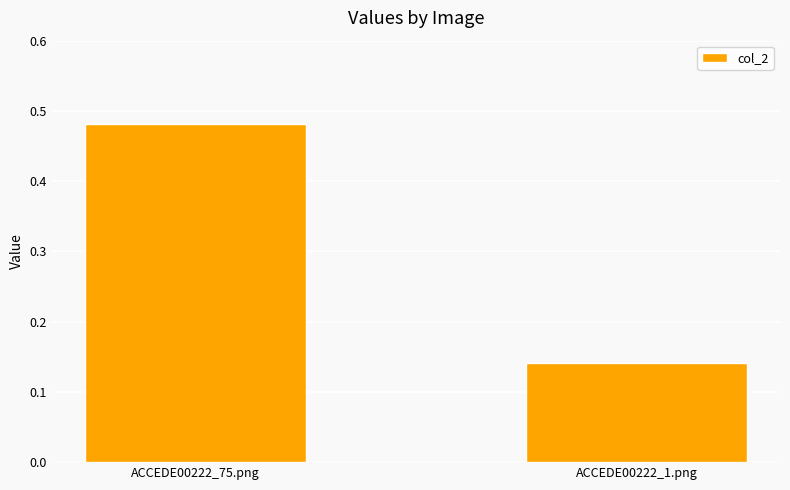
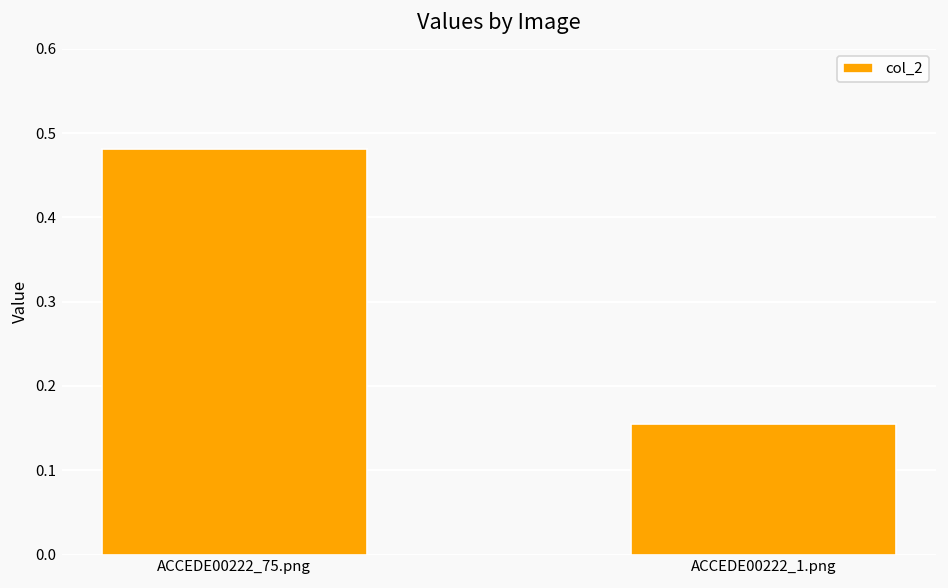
ACCEDE00222_1.png: 0.14 -> 0.16
